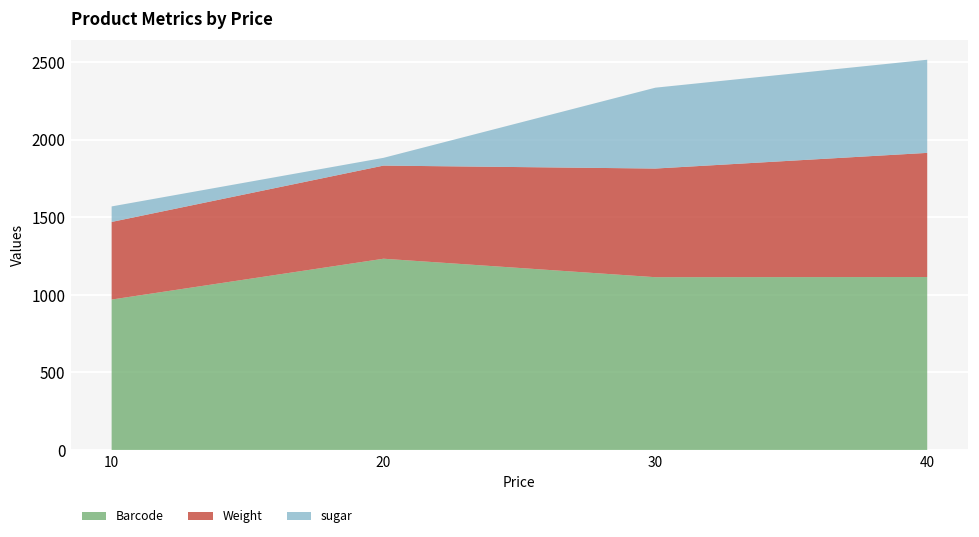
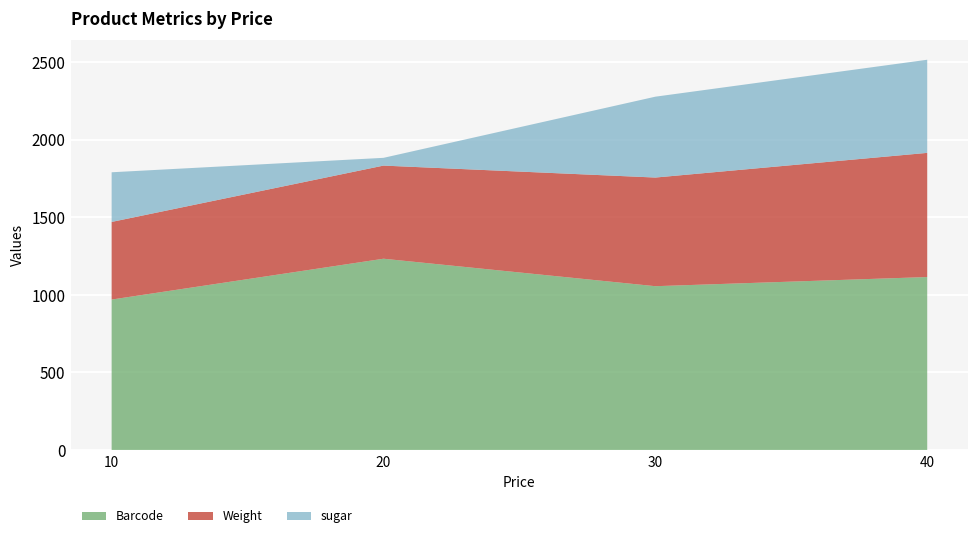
sugar, 10: 100 -> 320
Barcode, 30: 1110 -> 1060
